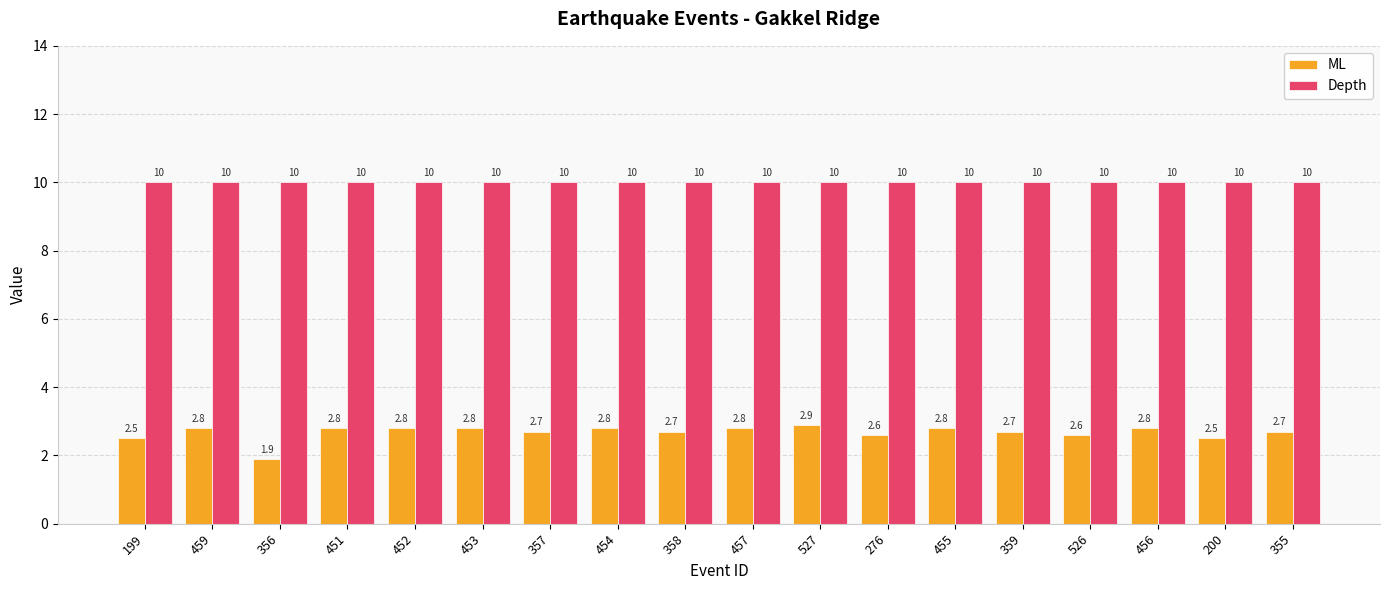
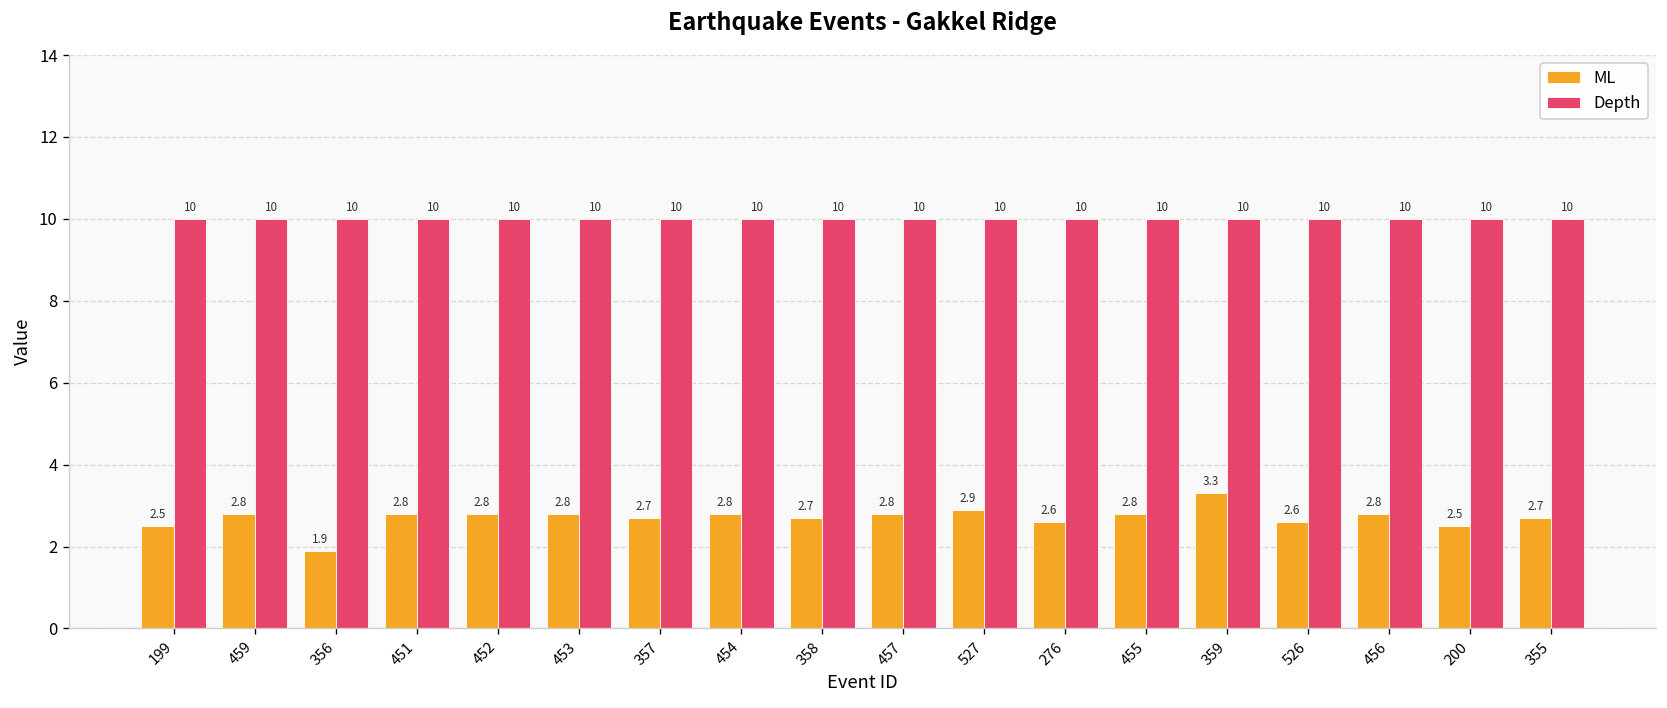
ML, 359: 2.7 -> 3.3
